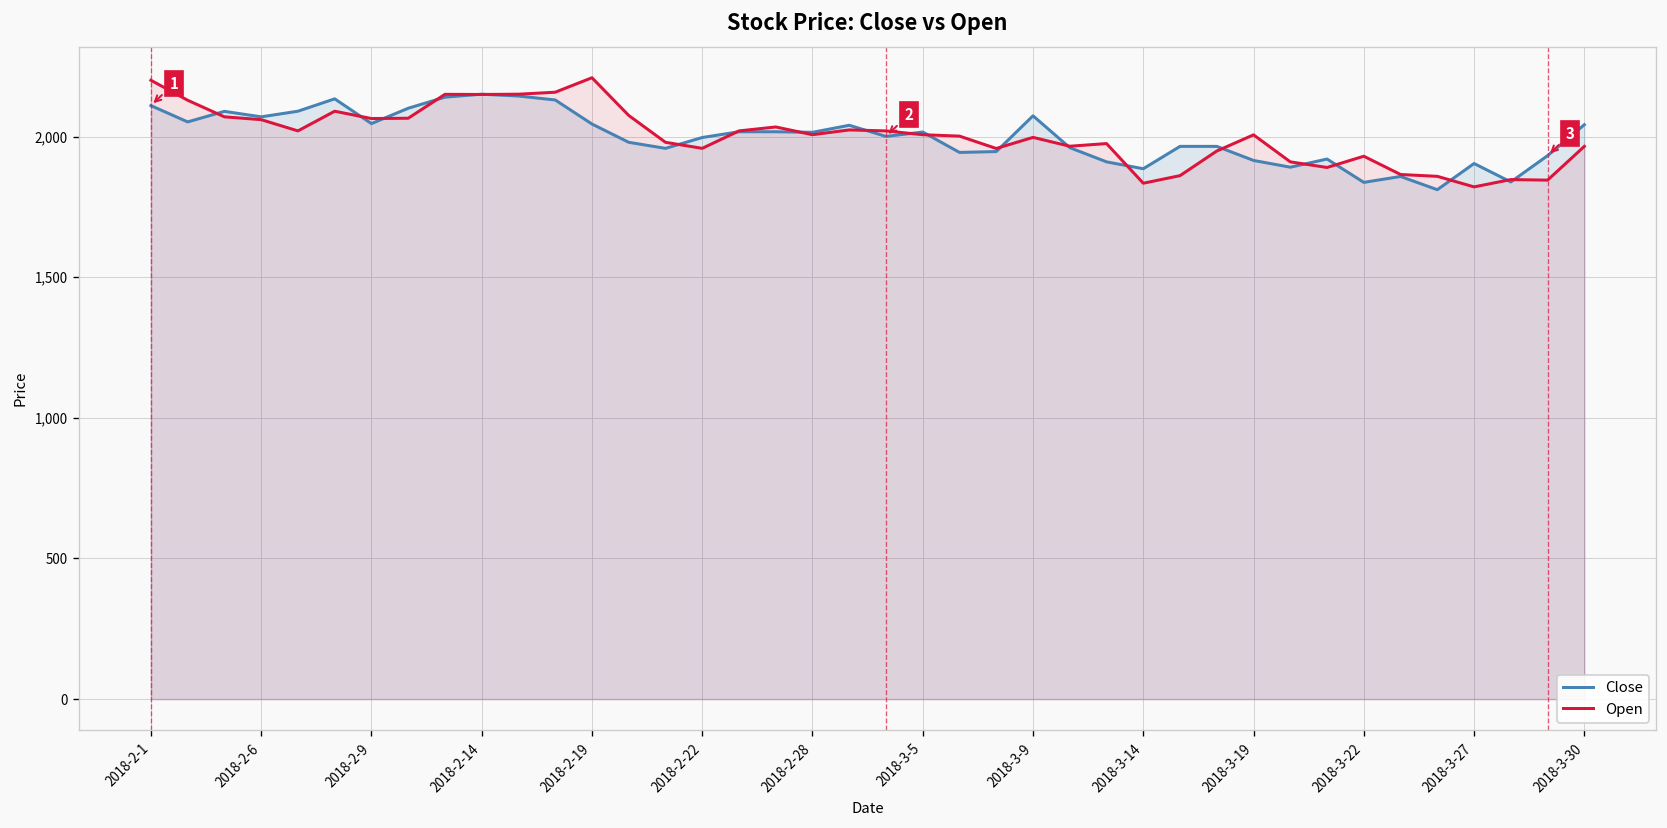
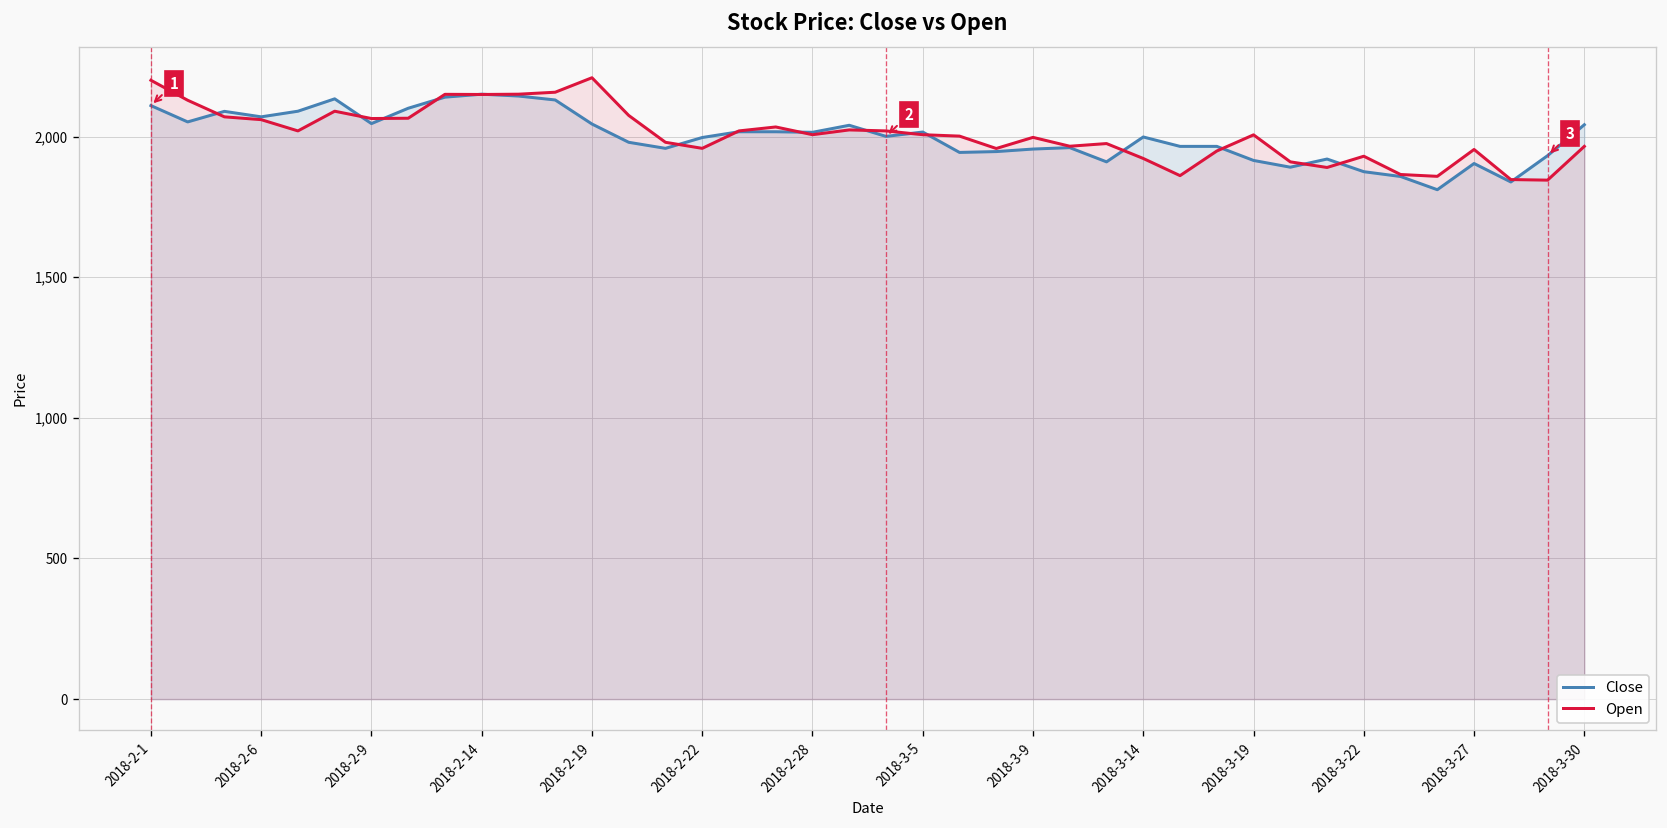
Close, 2018-3-9: 2,070 -> 1,960
Close, 2018-3-14: 1,890 -> 2,000
Open, 2018-3-14: 1,830 -> 1,920
Close, 2018-3-22: 1,840 -> 1,880
Open, 2018-3-27: 1,820 -> 1,950
